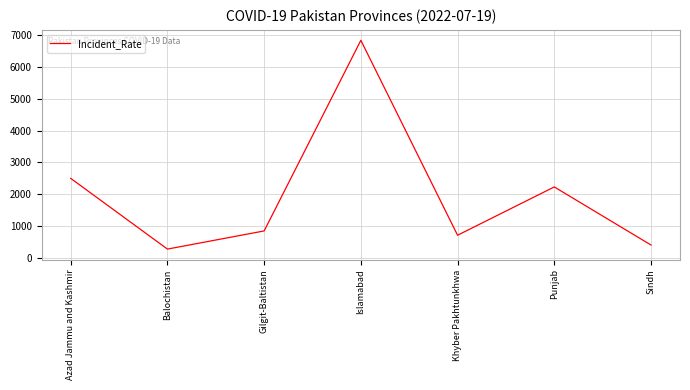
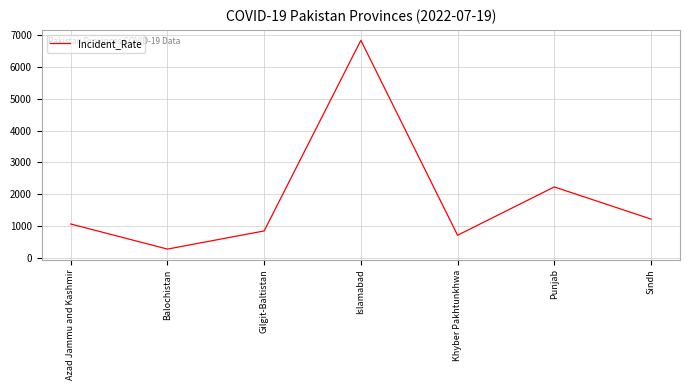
Azad Jammu and Kashmir: 2500 -> 1100
Sindh: 400 -> 1200
